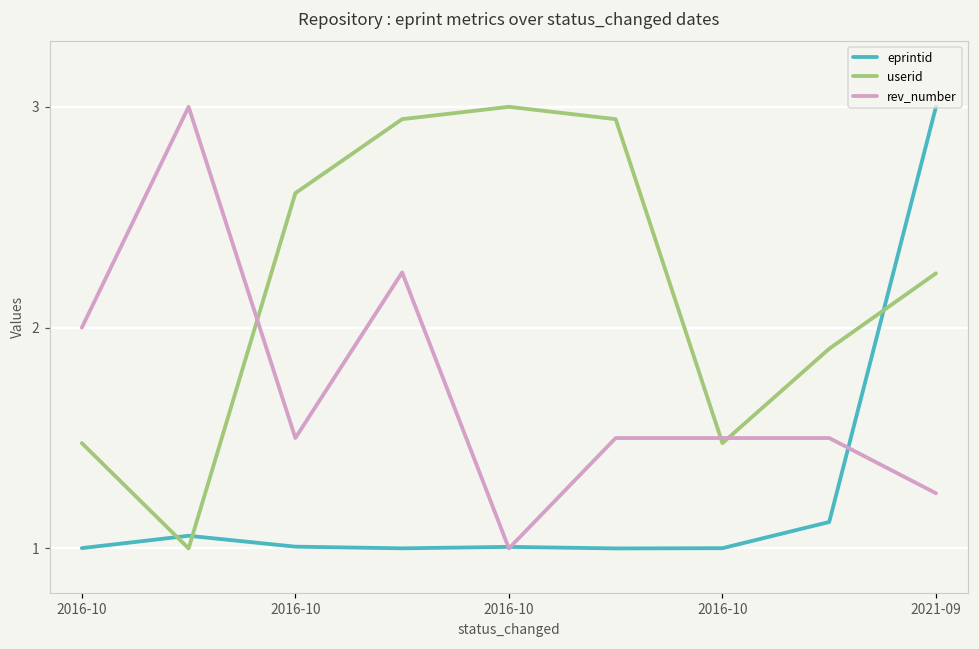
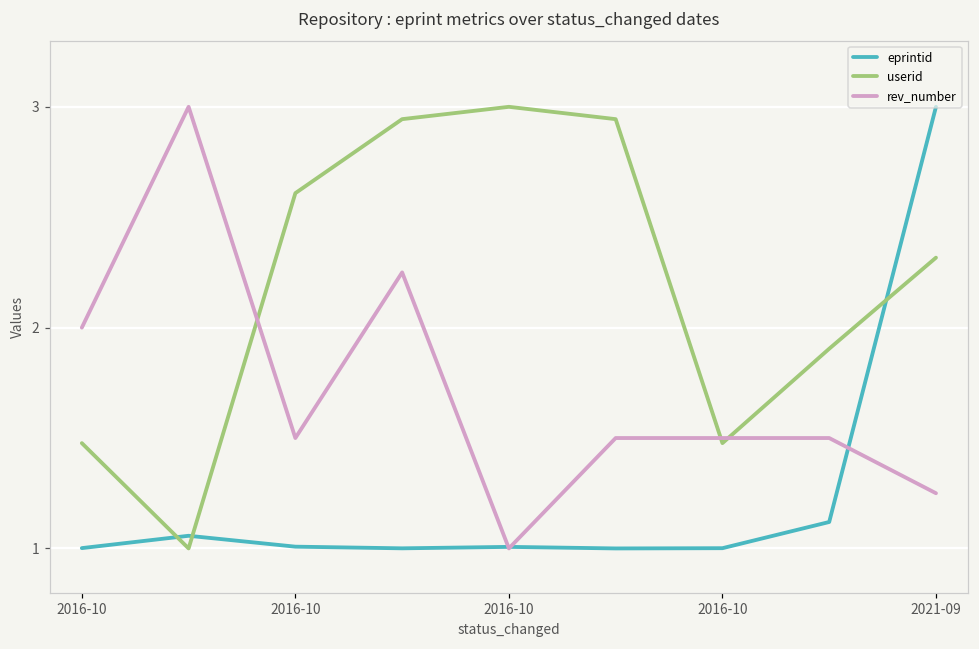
userid, 2021-09: 2.25 -> 2.32
